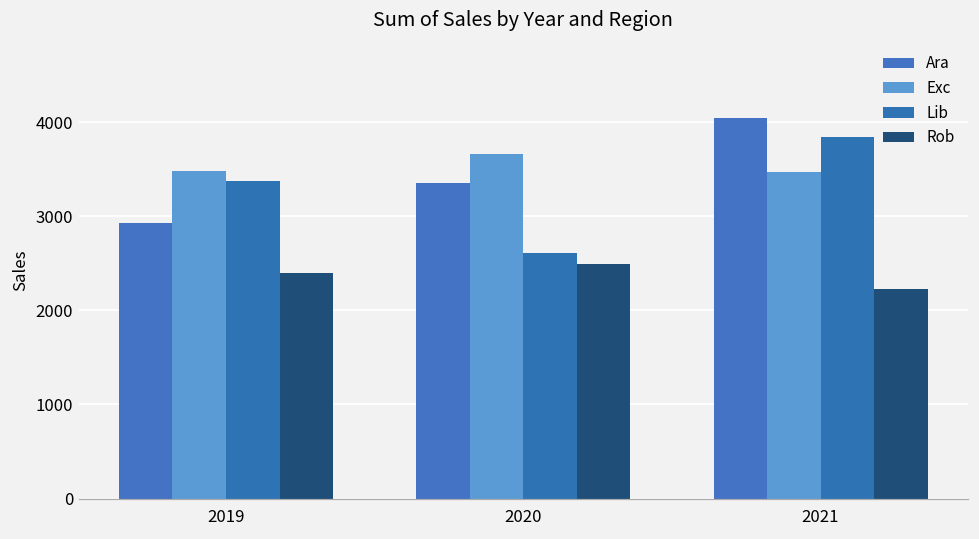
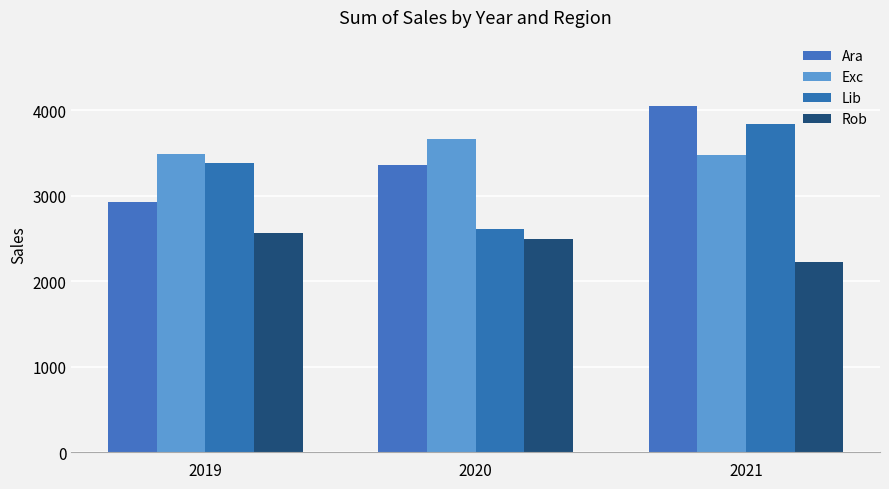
Rob, 2019: 2400 -> 2600
